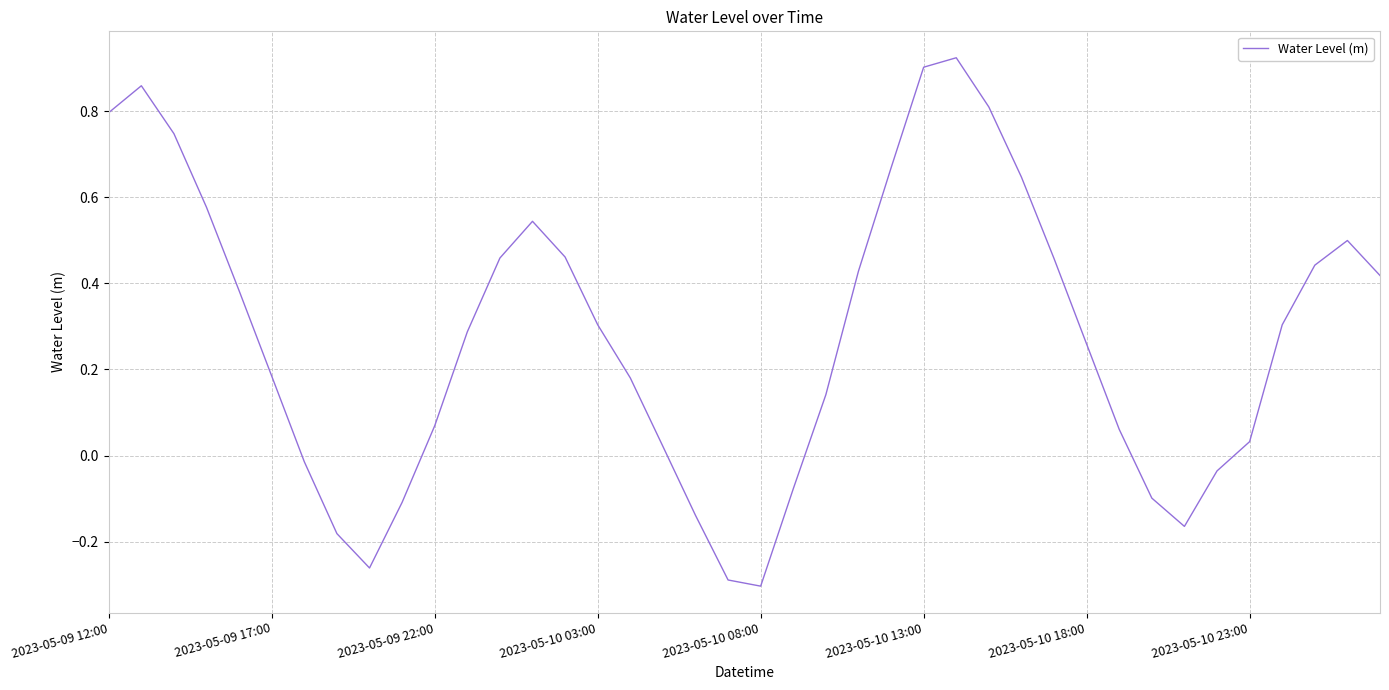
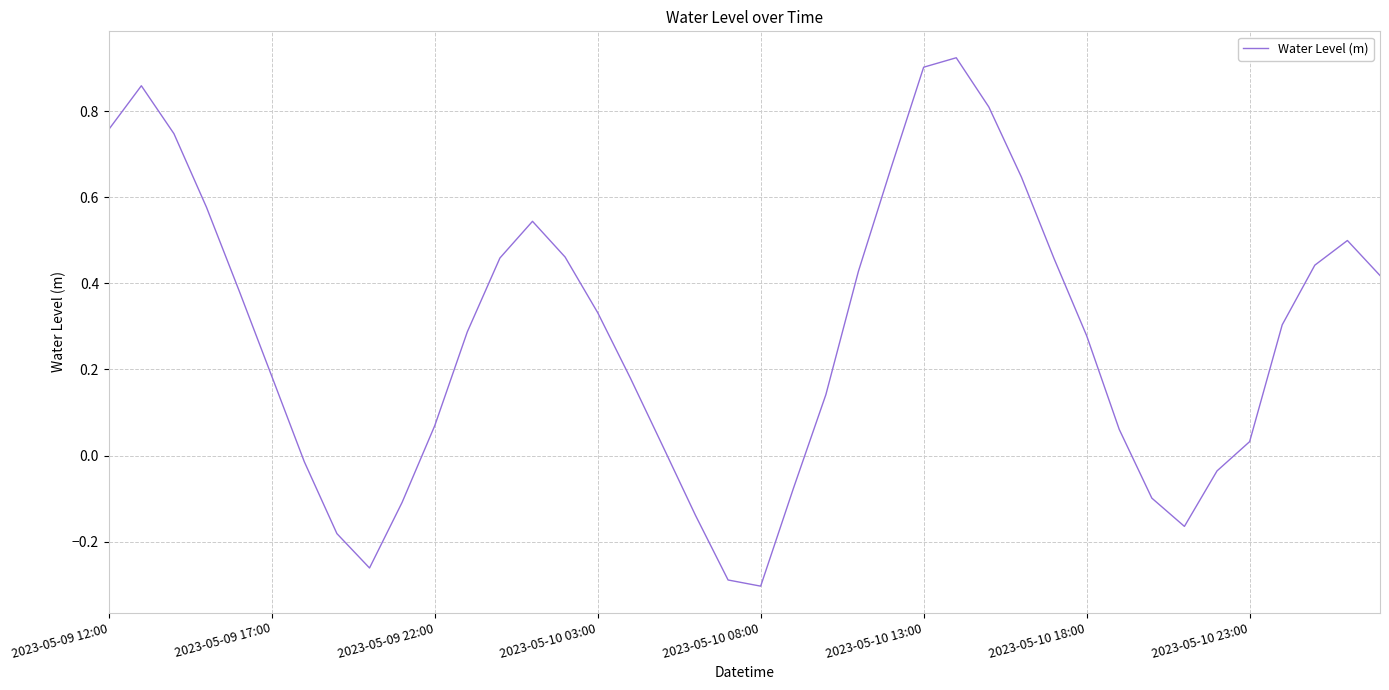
2023-05-09 12:00: 0.80 -> 0.76
2023-05-10 03:00: 0.30 -> 0.33
2023-05-10 18:00: 0.26 -> 0.28
